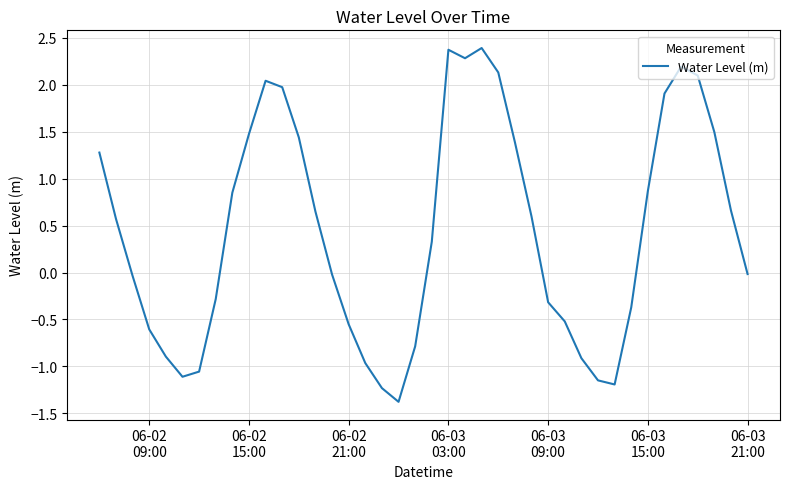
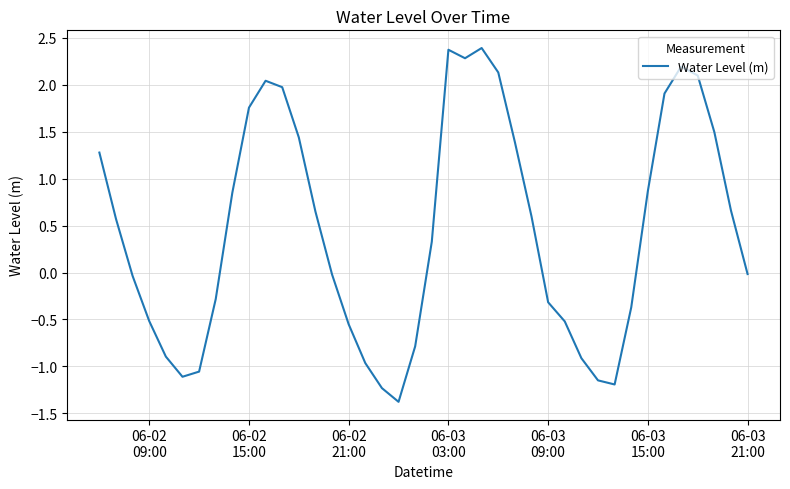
06-02 09:00: -0.6 -> -0.5
06-02 15:00: 1.5 -> 1.8
